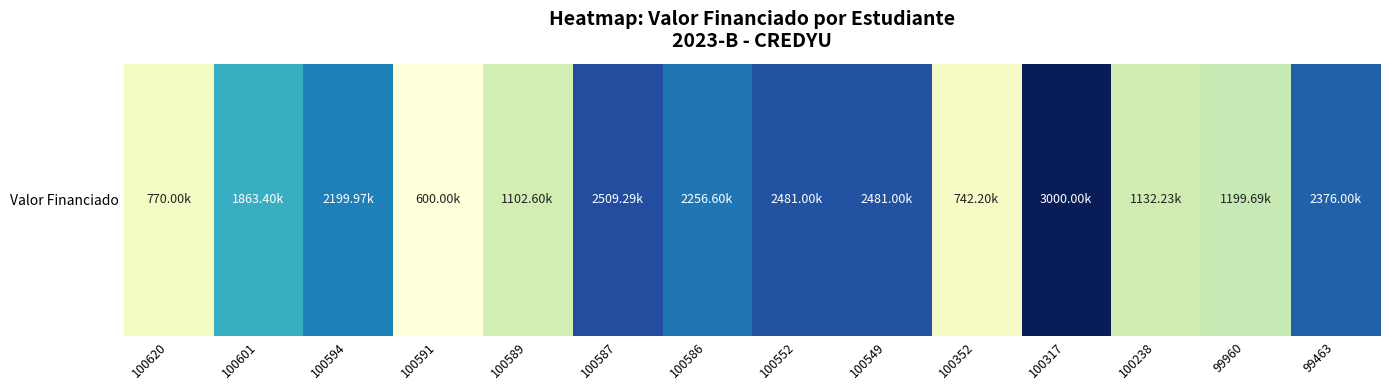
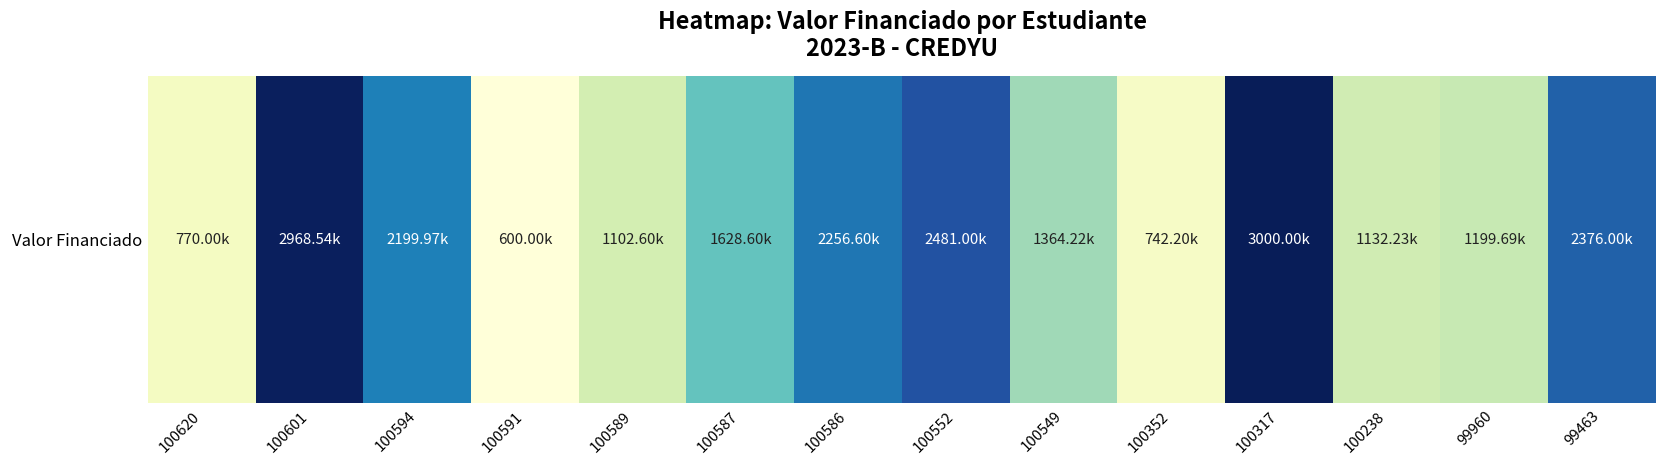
Valor Financiado, 100601: 1863.40k -> 2968.54k
Valor Financiado, 100587: 2509.29k -> 1628.60k
Valor Financiado, 100549: 2481.00k -> 1364.22k
